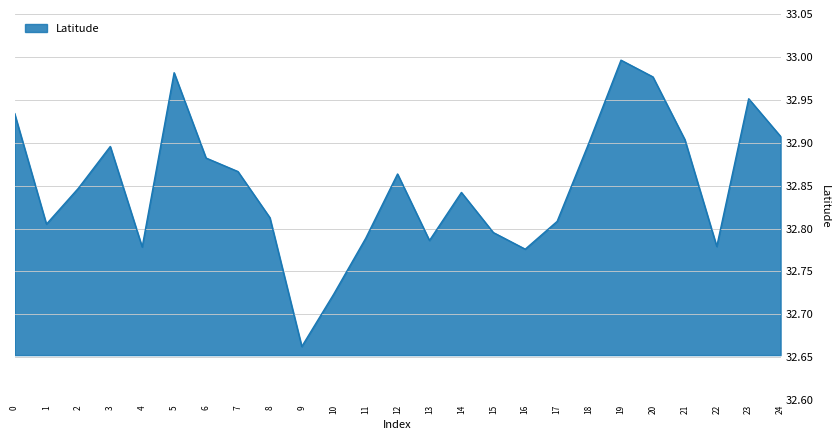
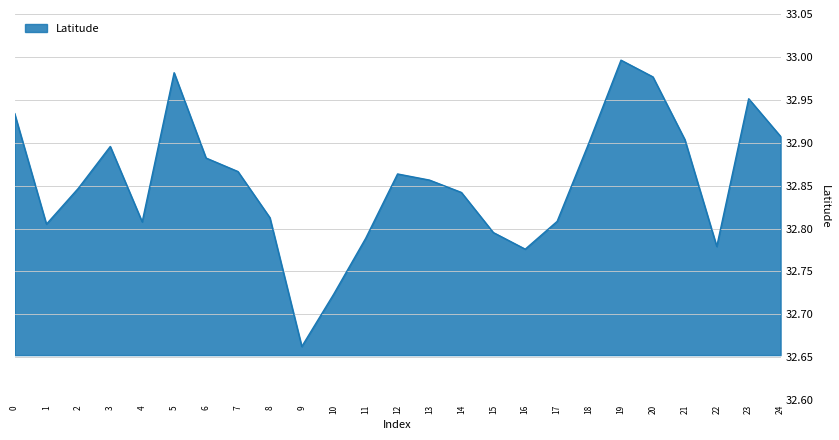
4: 32.78 -> 32.81
13: 32.79 -> 32.86
